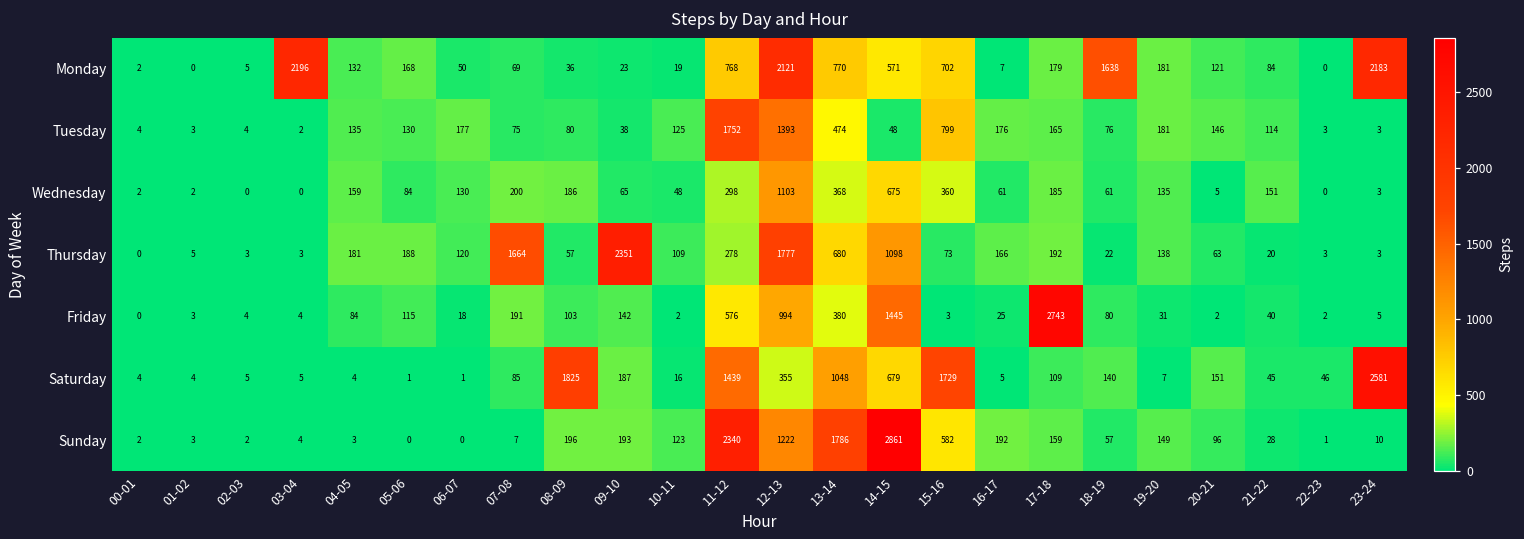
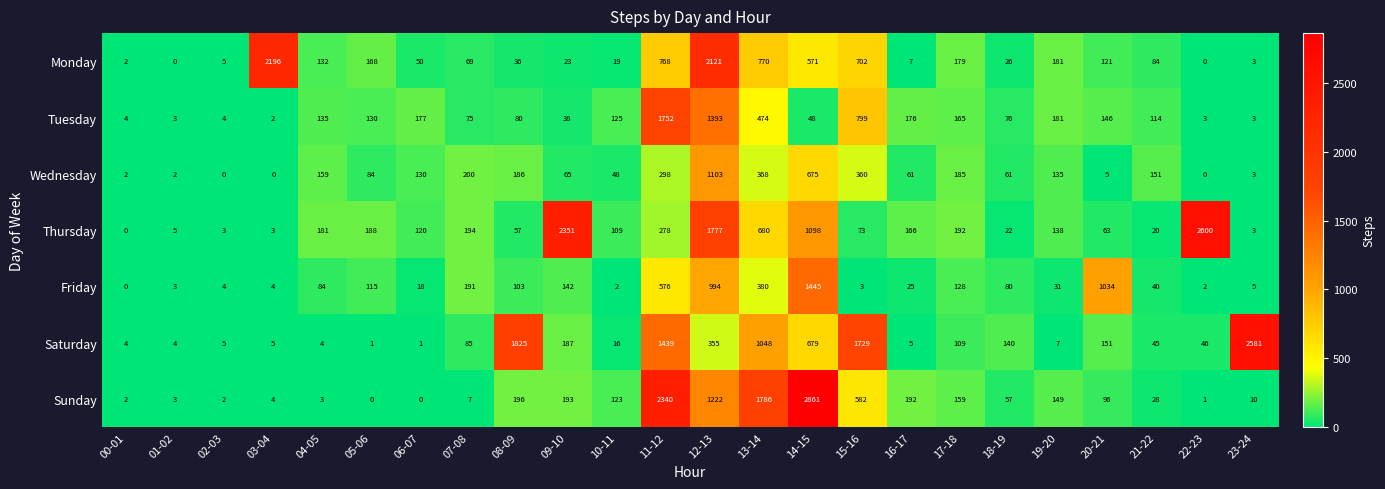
Monday, 18-19: 1638 -> 26
Monday, 23-24: 2183 -> 3
Thursday, 07-08: 1664 -> 194
Thursday, 22-23: 3 -> 2600
Friday, 17-18: 2743 -> 128
Friday, 20-21: 2 -> 1034
